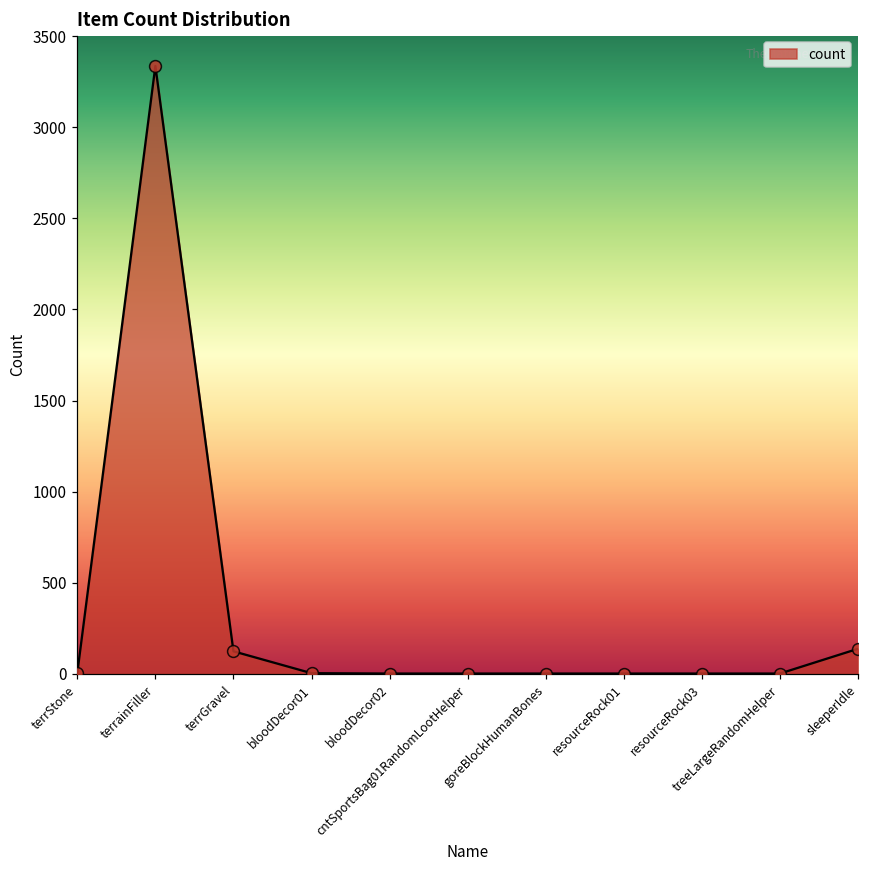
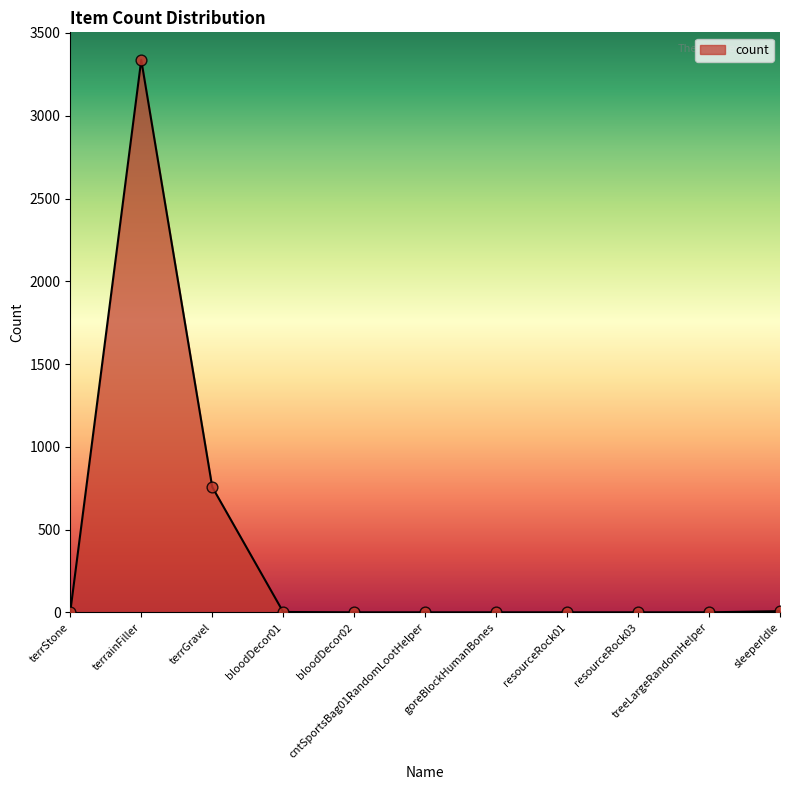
terrGravel: 120 -> 760
sleeperIdle: 140 -> 10
